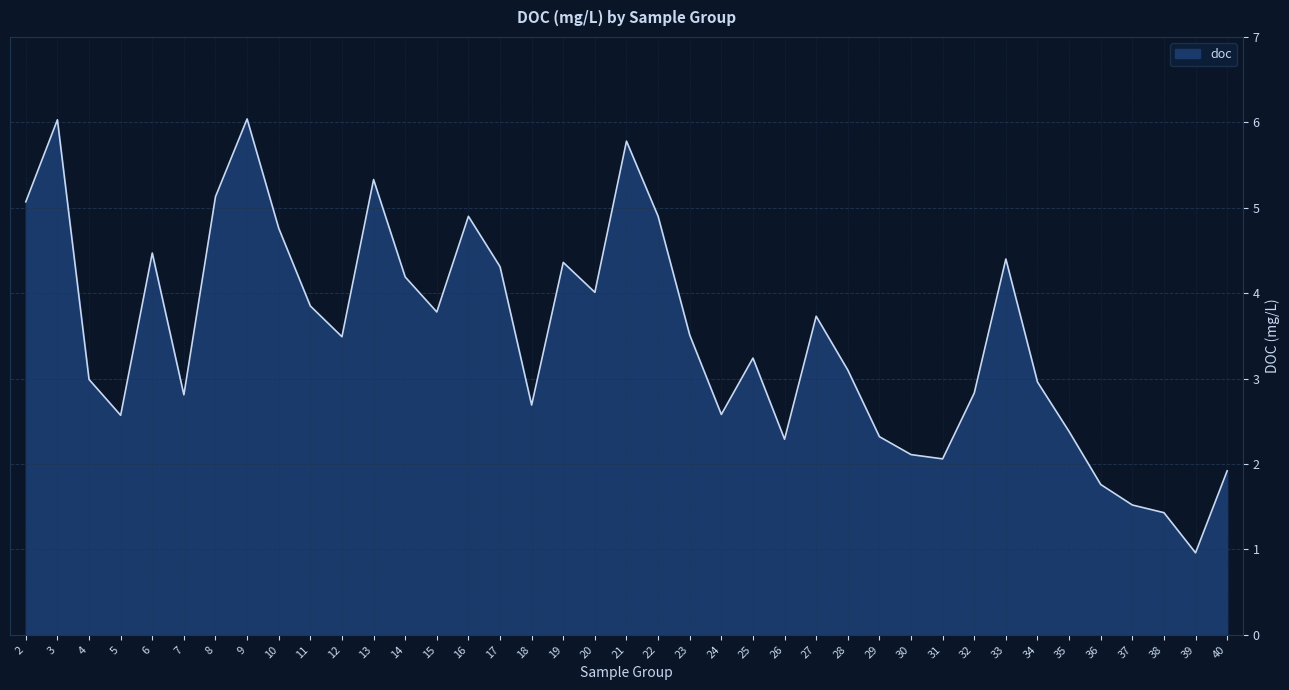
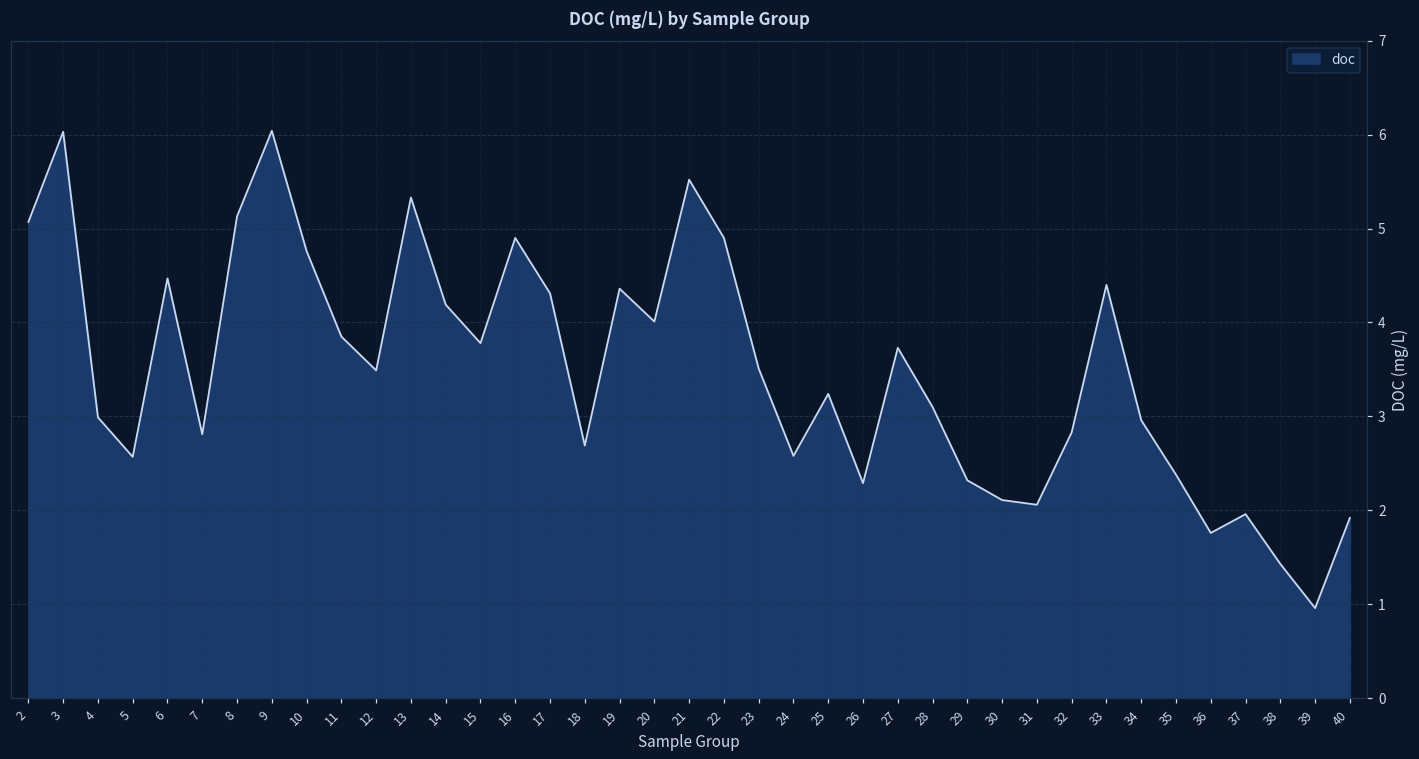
21: 5.8 -> 5.5
37: 1.5 -> 2.0
